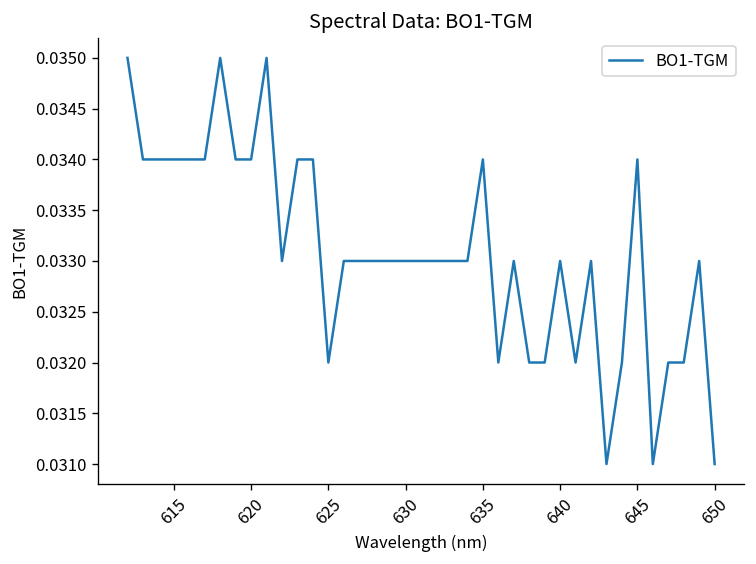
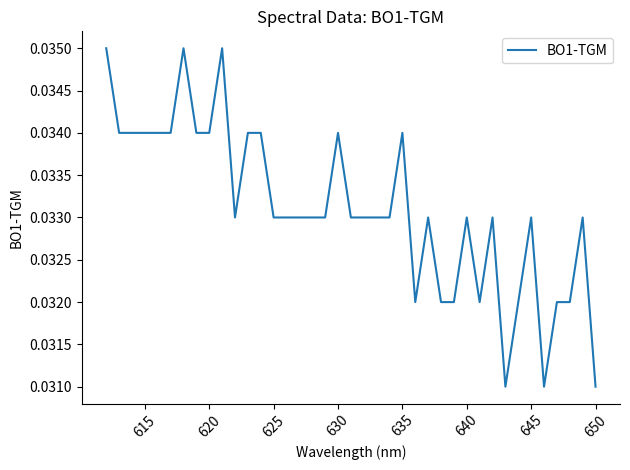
625: 0.032 -> 0.033
630: 0.033 -> 0.034
645: 0.034 -> 0.033
